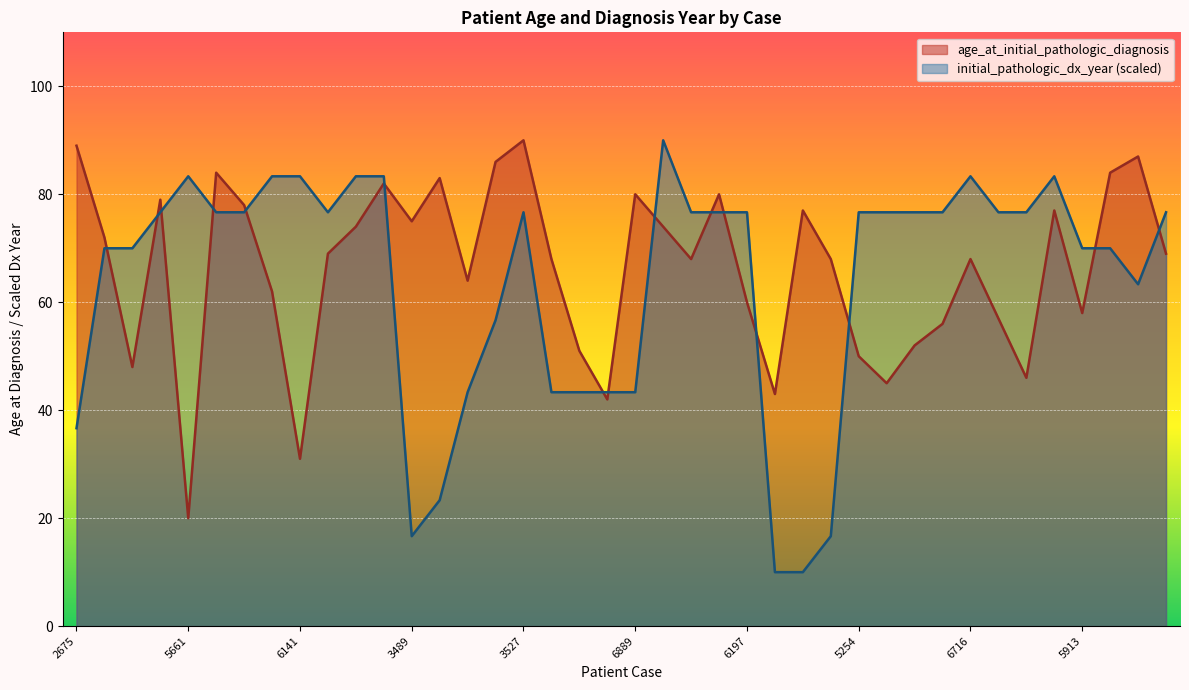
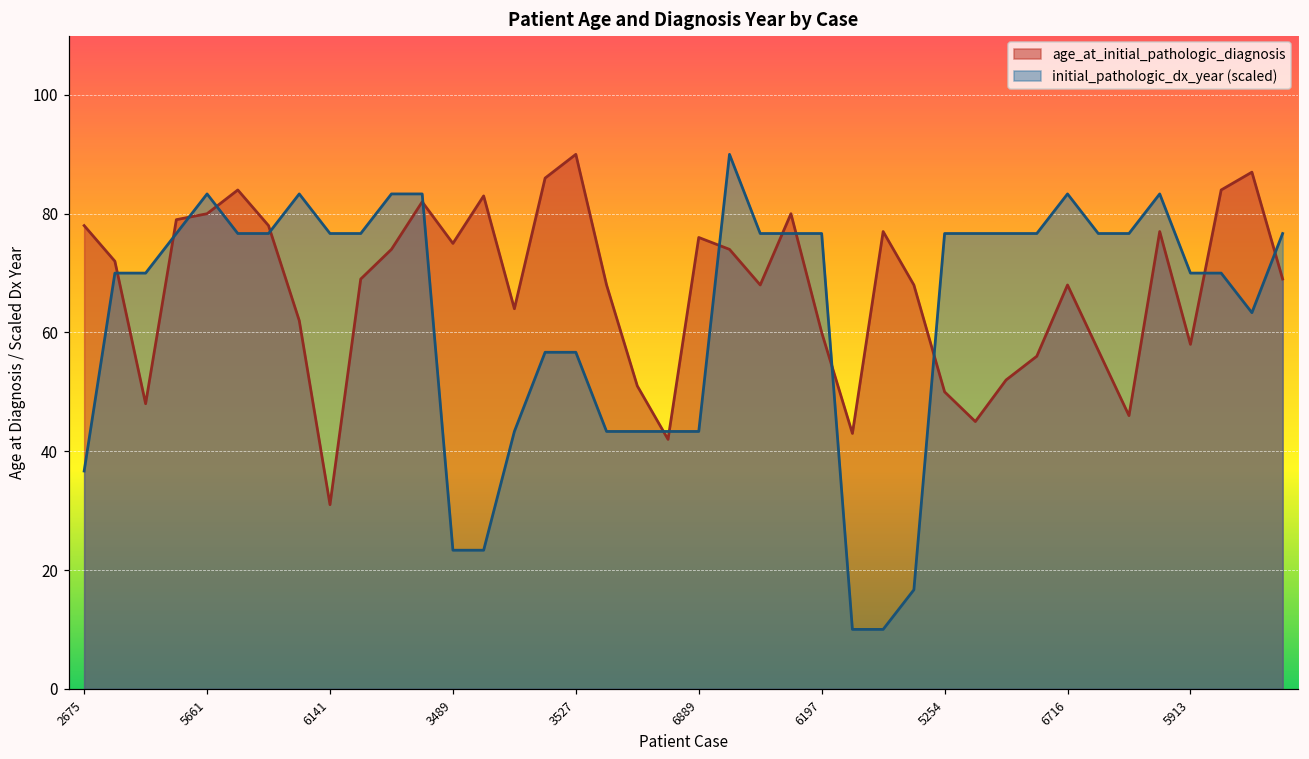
age_at_initial_pathologic_diagnosis, 2675: 89 -> 78
age_at_initial_pathologic_diagnosis, 5661: 20 -> 80
initial_pathologic_dx_year (scaled), 6141: 83 -> 77
initial_pathologic_dx_year (scaled), 3489: 17 -> 23
initial_pathologic_dx_year (scaled), 3527: 77 -> 57
age_at_initial_pathologic_diagnosis, 6889: 80 -> 76
